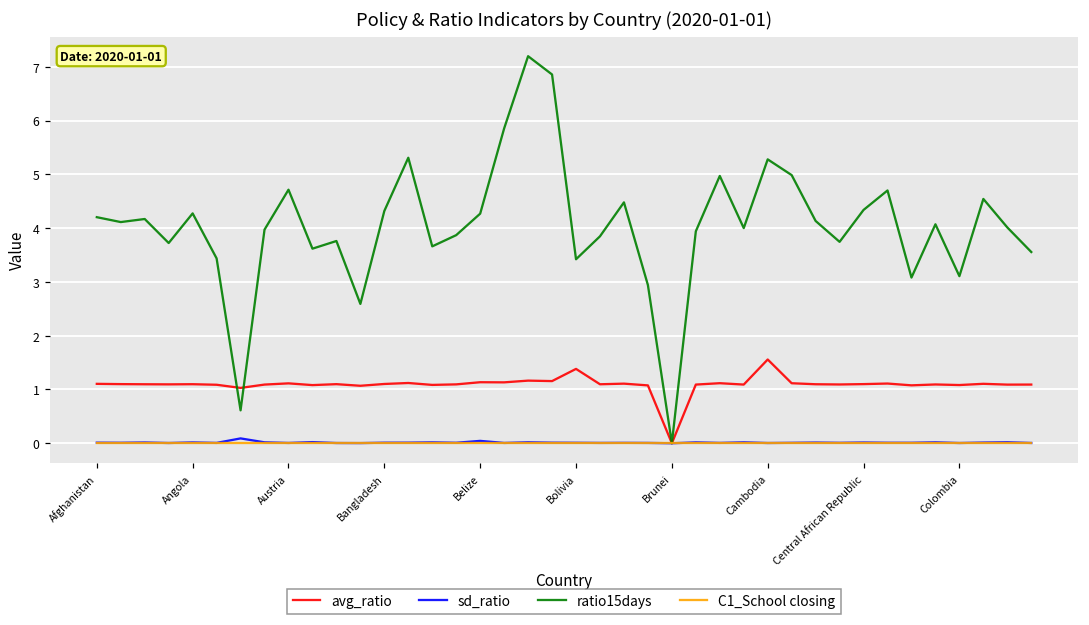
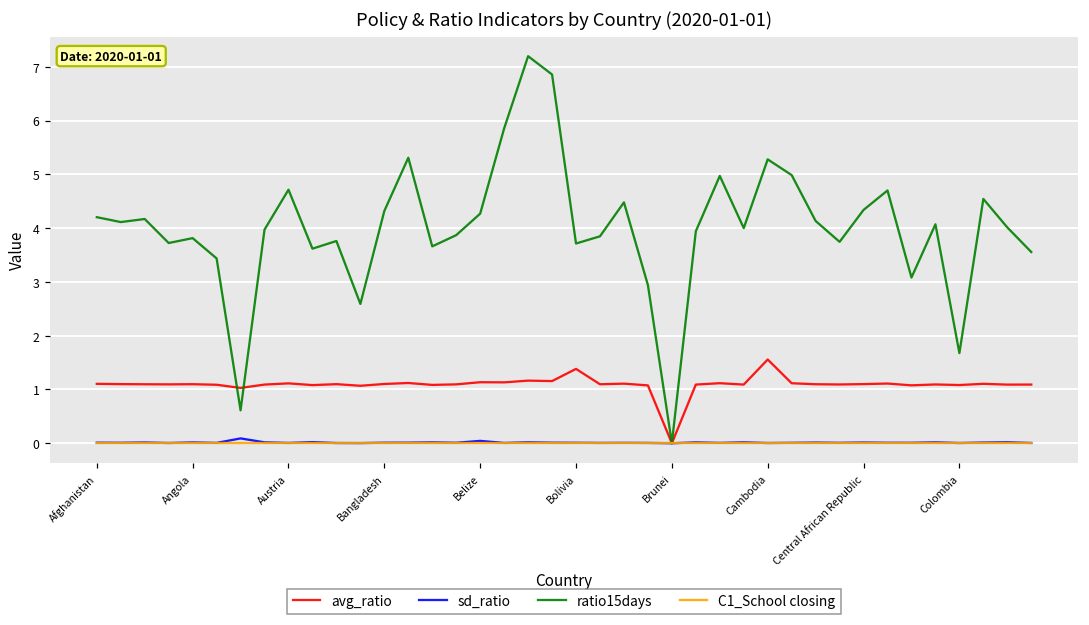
ratio15days, Angola: 4.3 -> 3.8
ratio15days, Bolivia: 3.4 -> 3.7
ratio15days, Colombia: 3.1 -> 1.7
